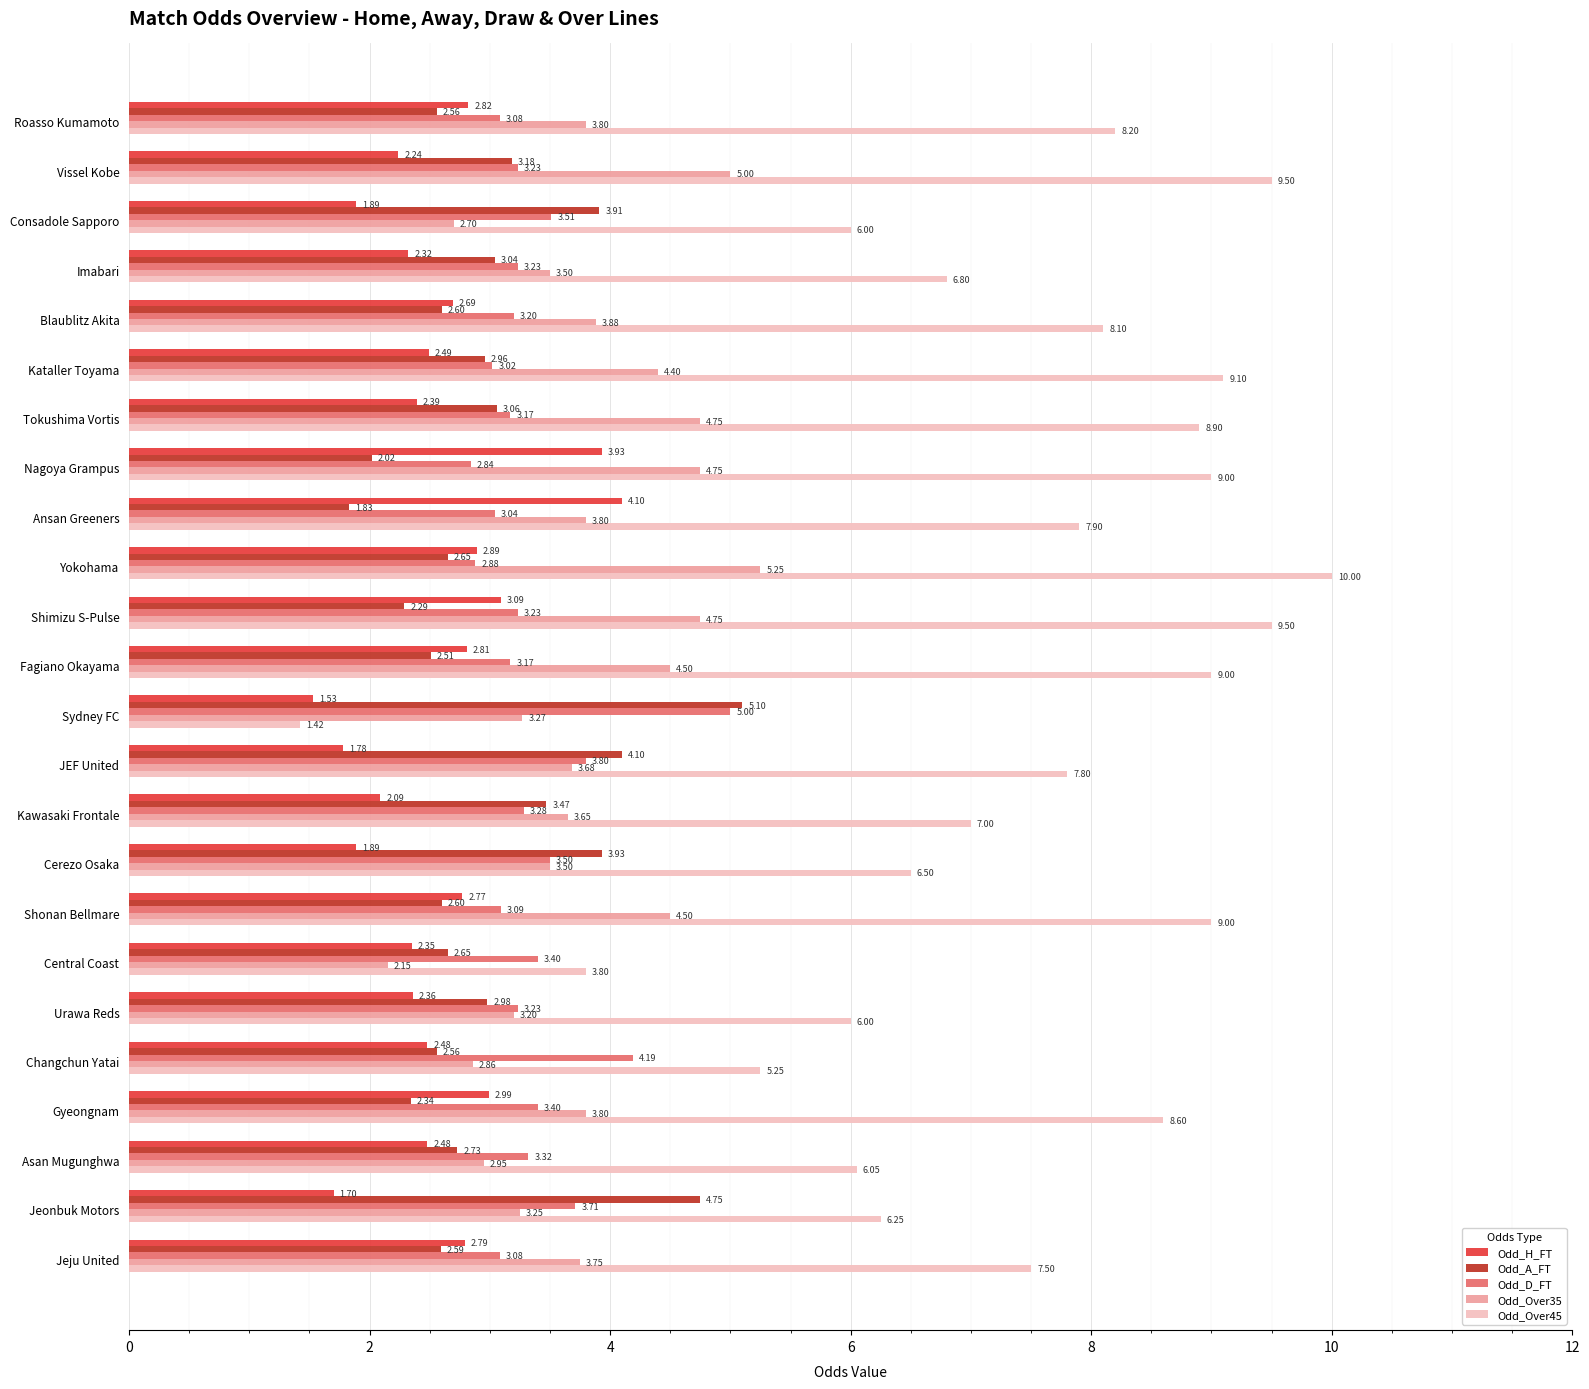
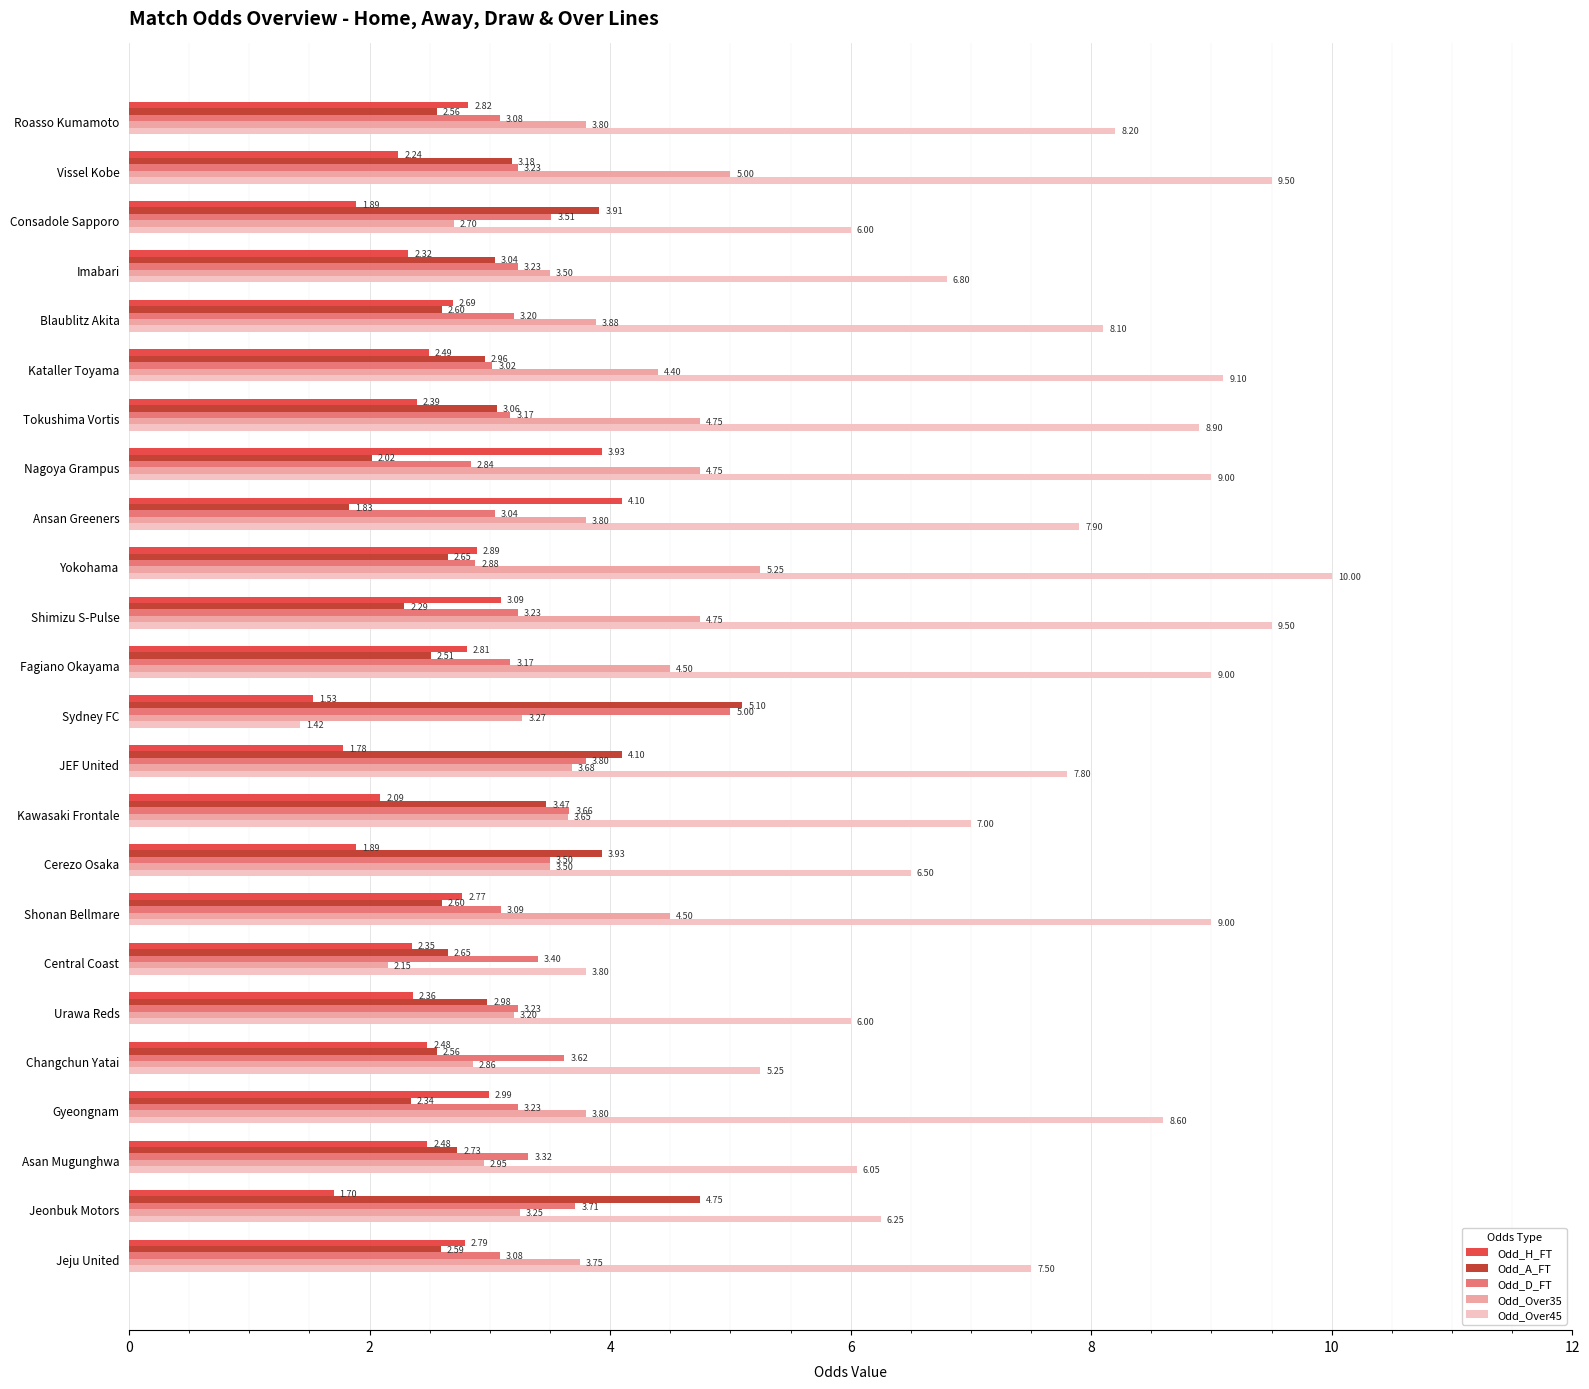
Odd_D_FT, Kawasaki Frontale: 3.28 -> 3.66
Odd_D_FT, Changchun Yatai: 4.19 -> 3.62
Odd_D_FT, Gyeongnam: 3.40 -> 3.23
